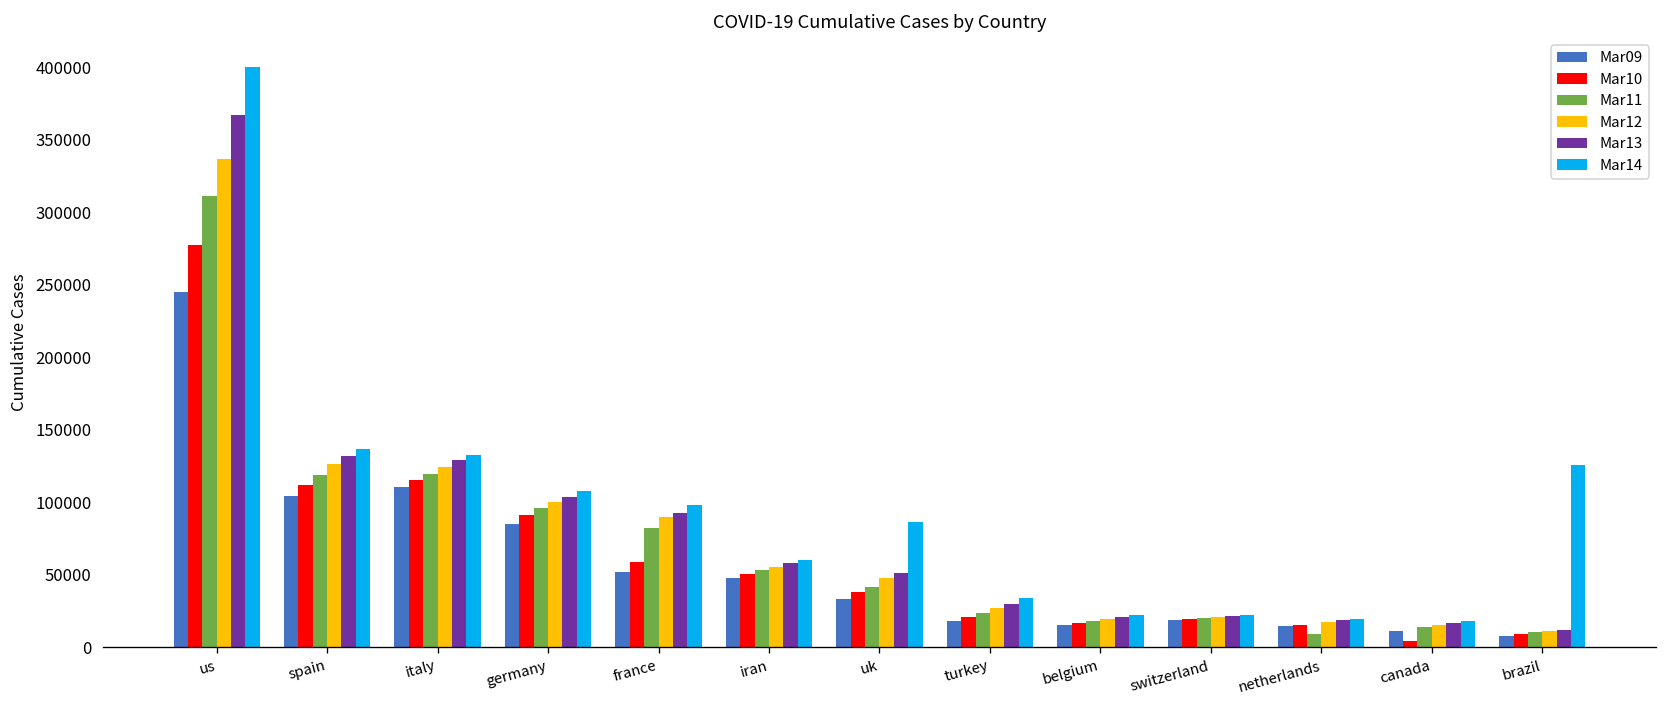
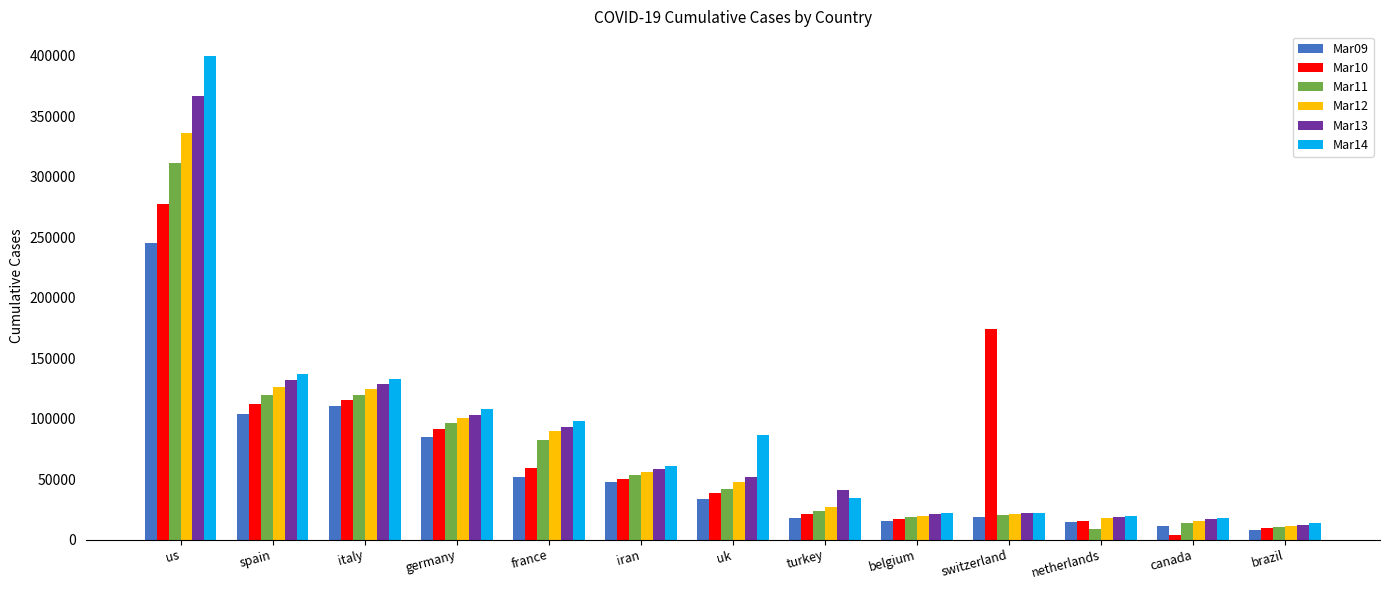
Mar13, turkey: 30000 -> 41000
Mar10, switzerland: 20000 -> 174000
Mar14, brazil: 126000 -> 14000
